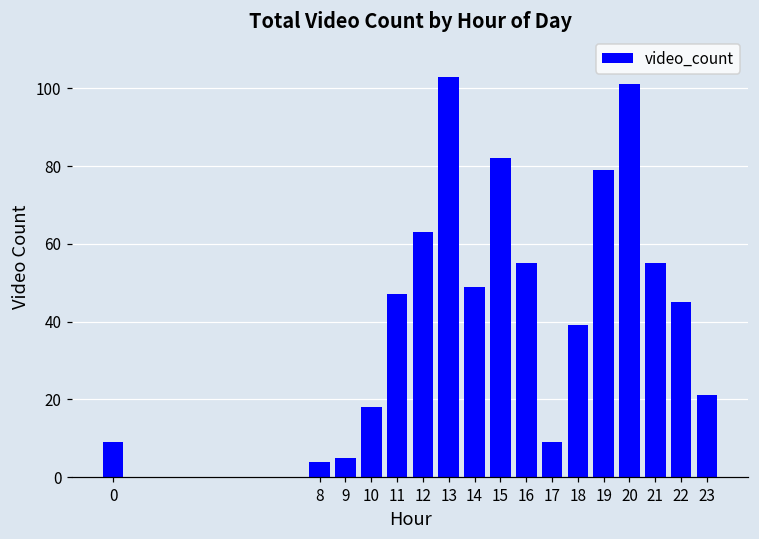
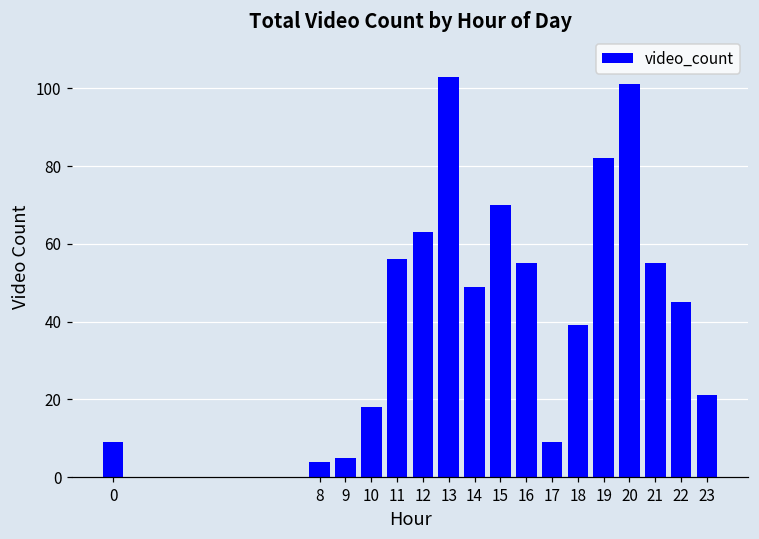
11: 47 -> 56
15: 82 -> 70
19: 79 -> 82
